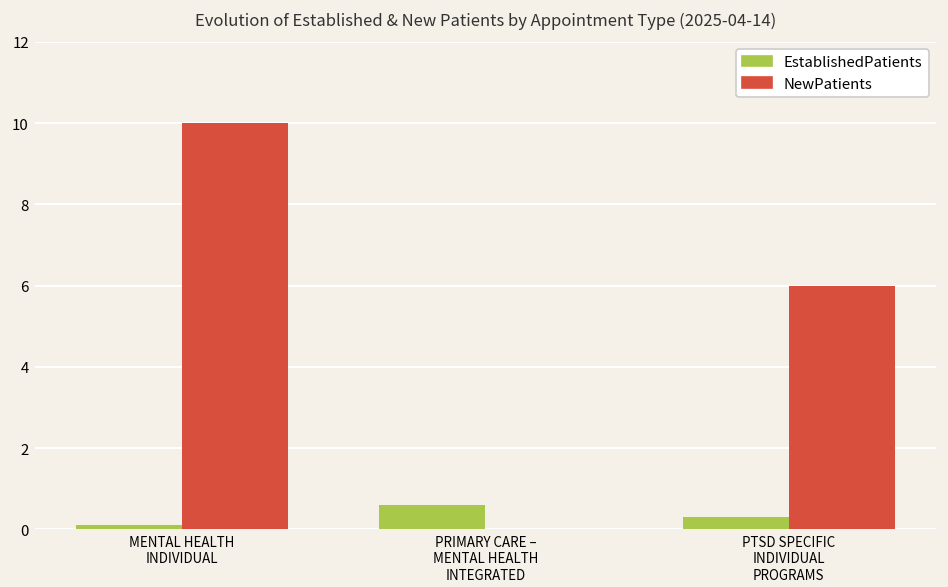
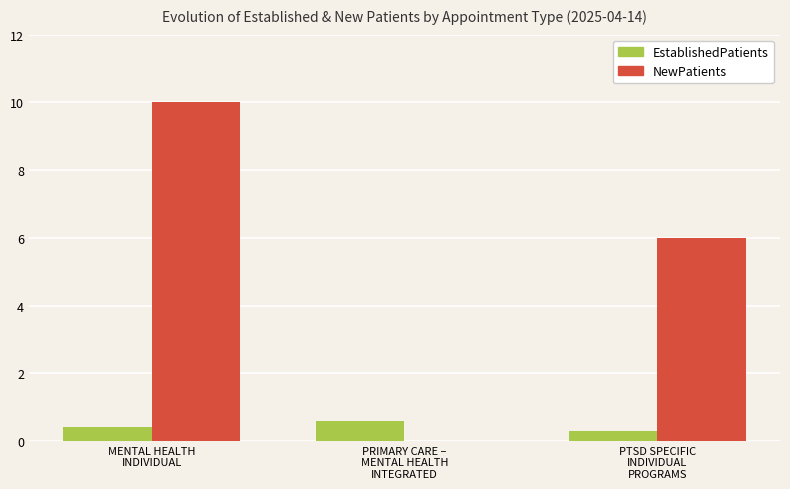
EstablishedPatients, MENTAL HEALTH INDIVIDUAL: 0.1 -> 0.4
